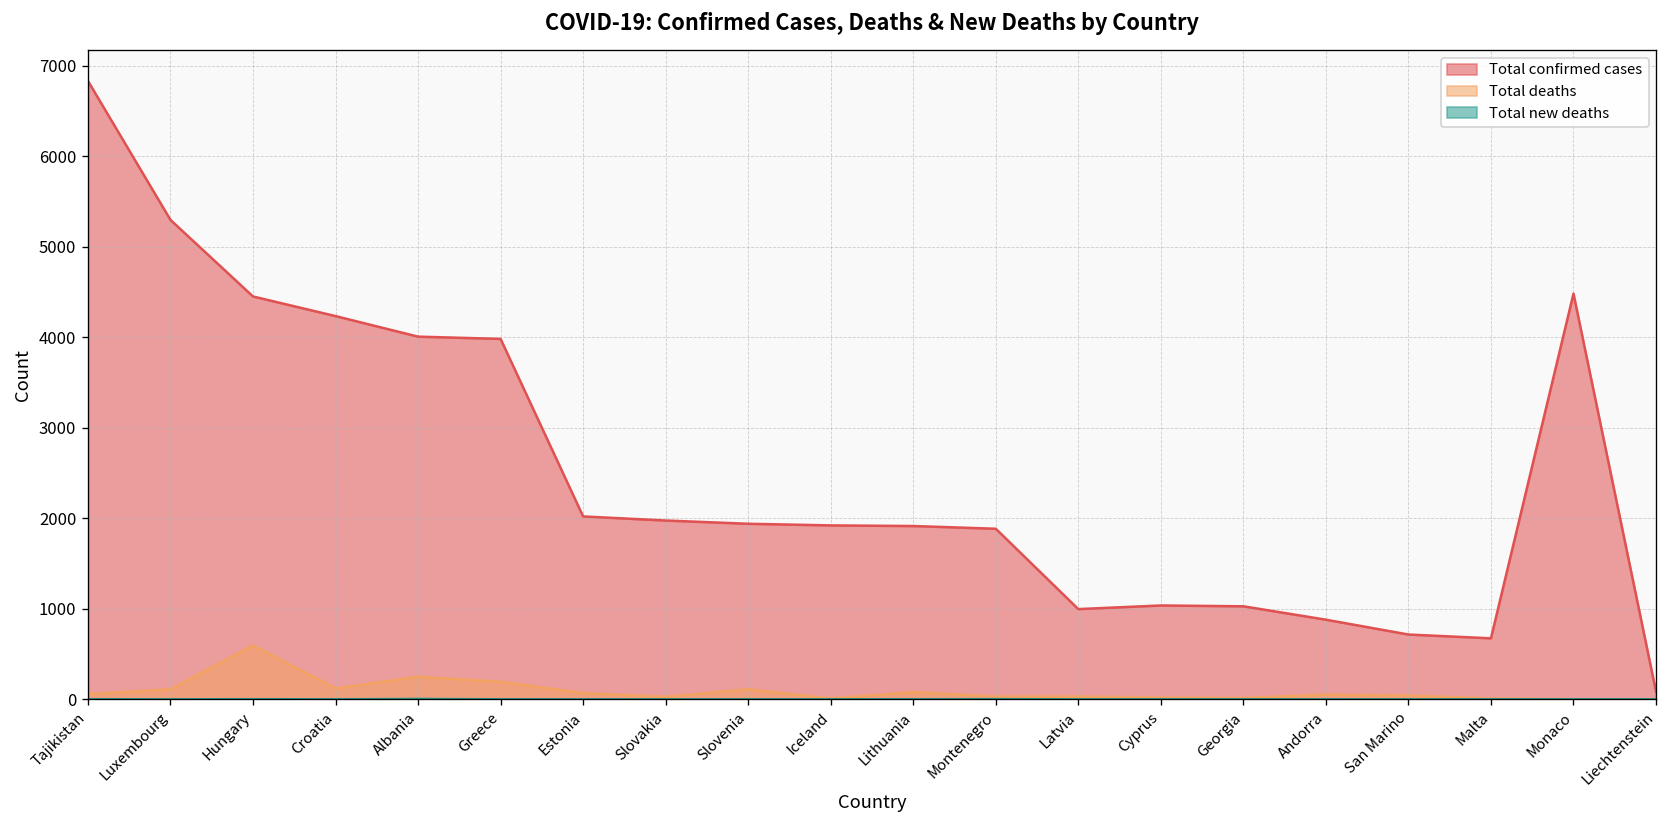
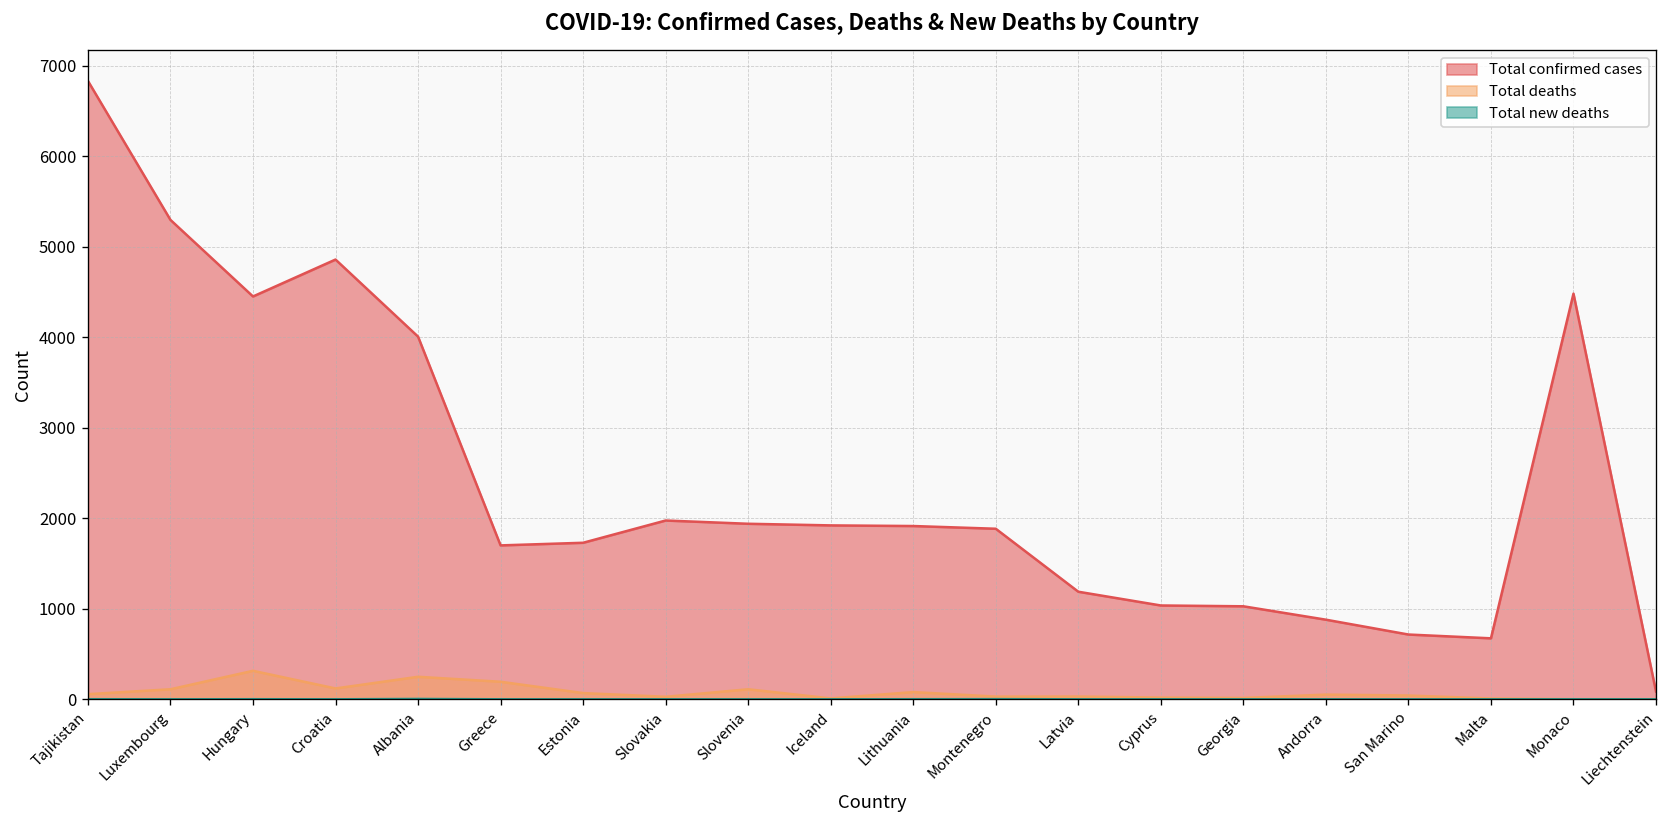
Total deaths, Hungary: 600 -> 300
Total confirmed cases, Croatia: 4200 -> 4900
Total confirmed cases, Greece: 4000 -> 1700
Total confirmed cases, Estonia: 2000 -> 1700
Total confirmed cases, Latvia: 1000 -> 1200
